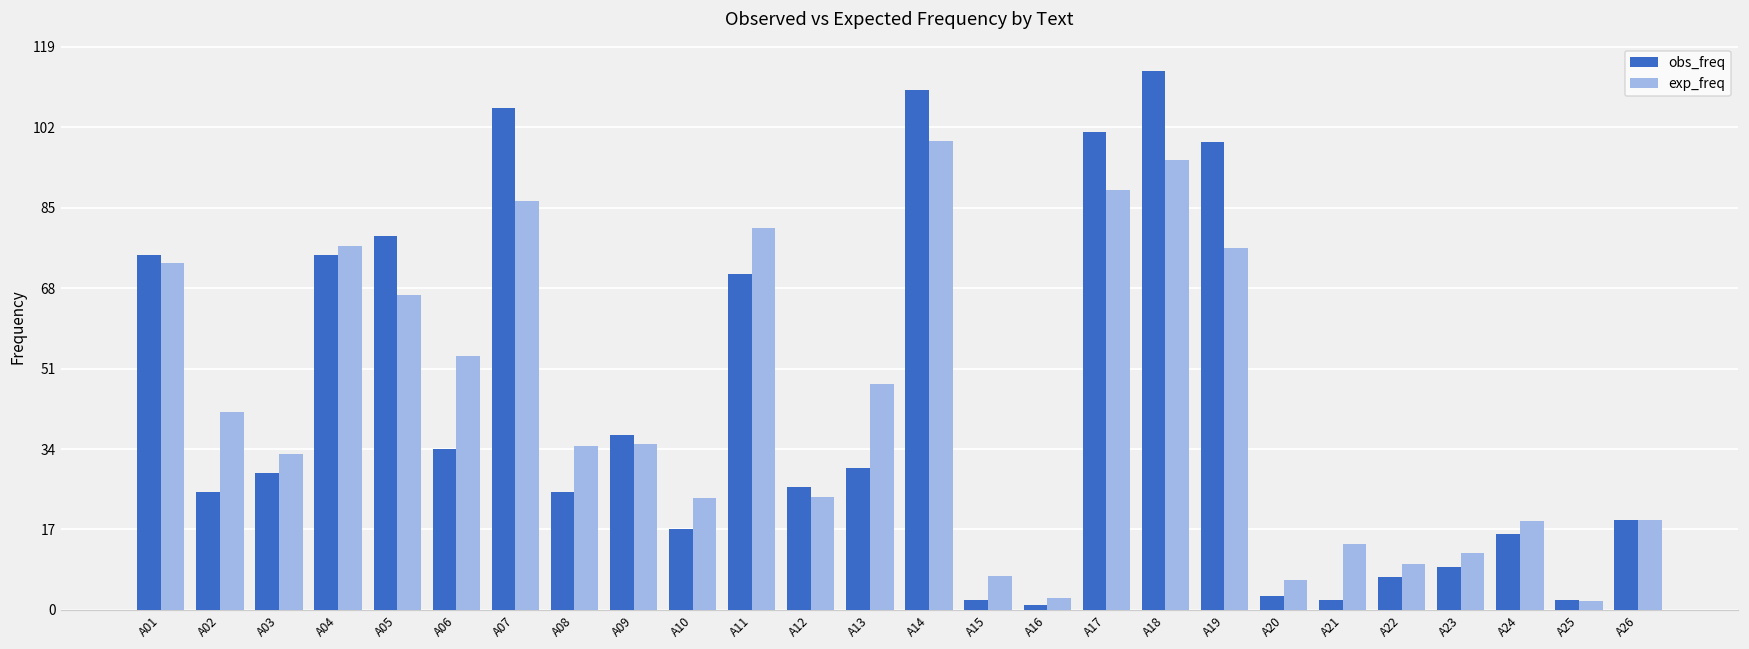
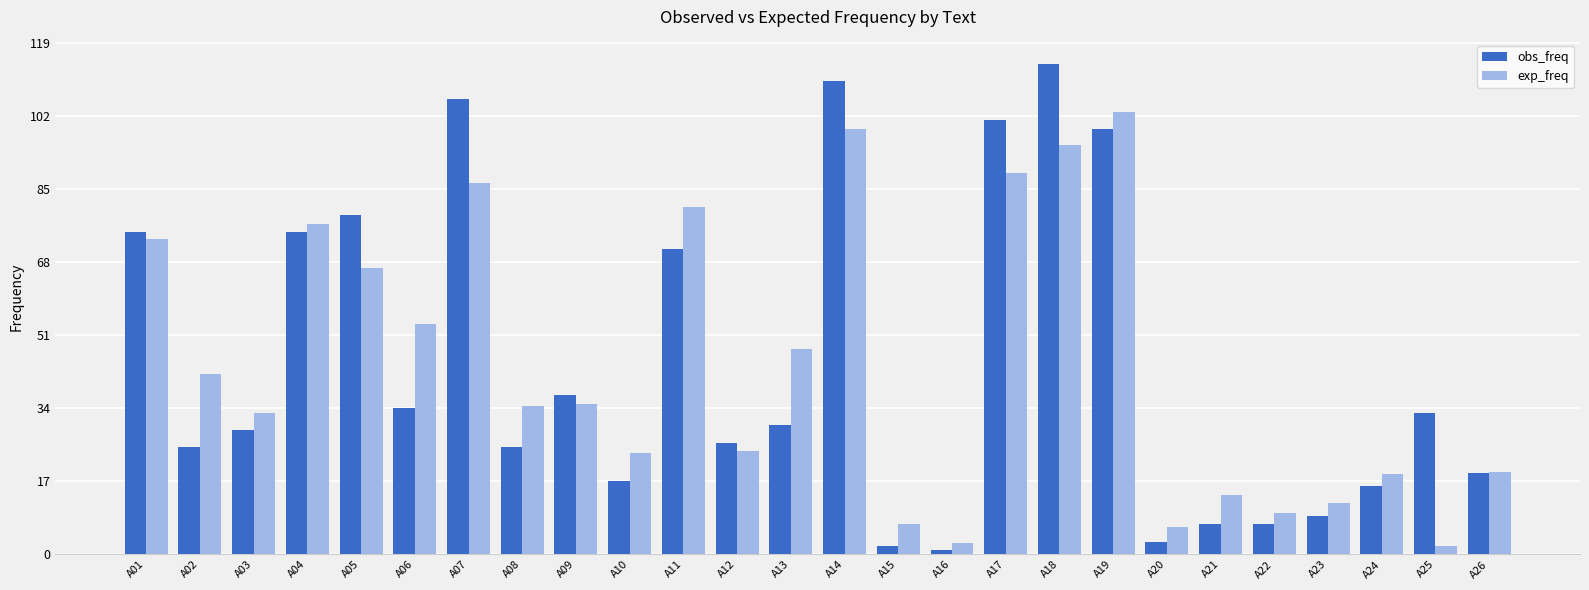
exp_freq, A19: 77 -> 103
obs_freq, A21: 2 -> 7
obs_freq, A25: 2 -> 33
